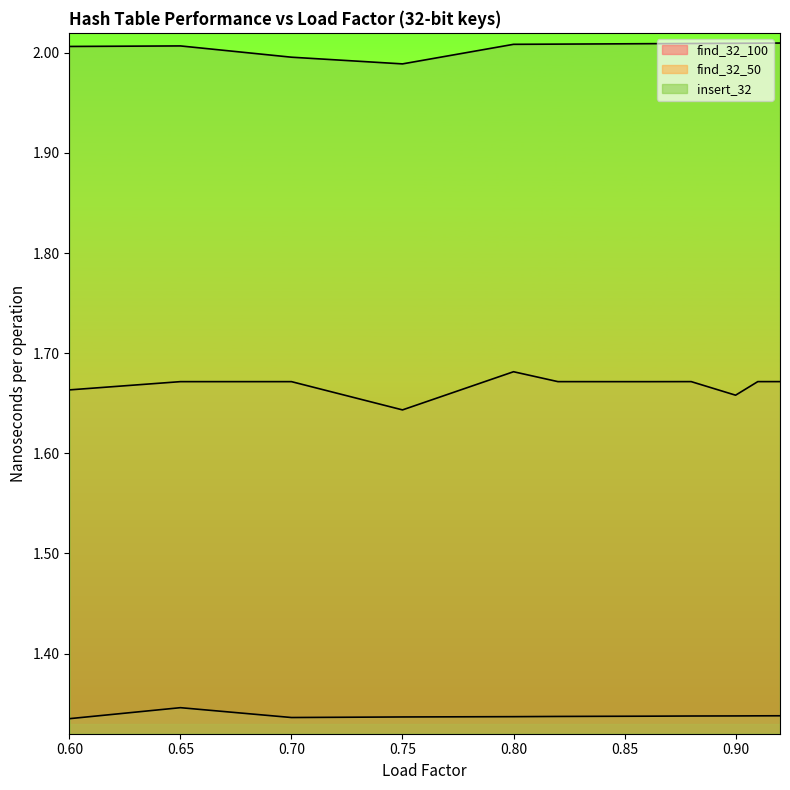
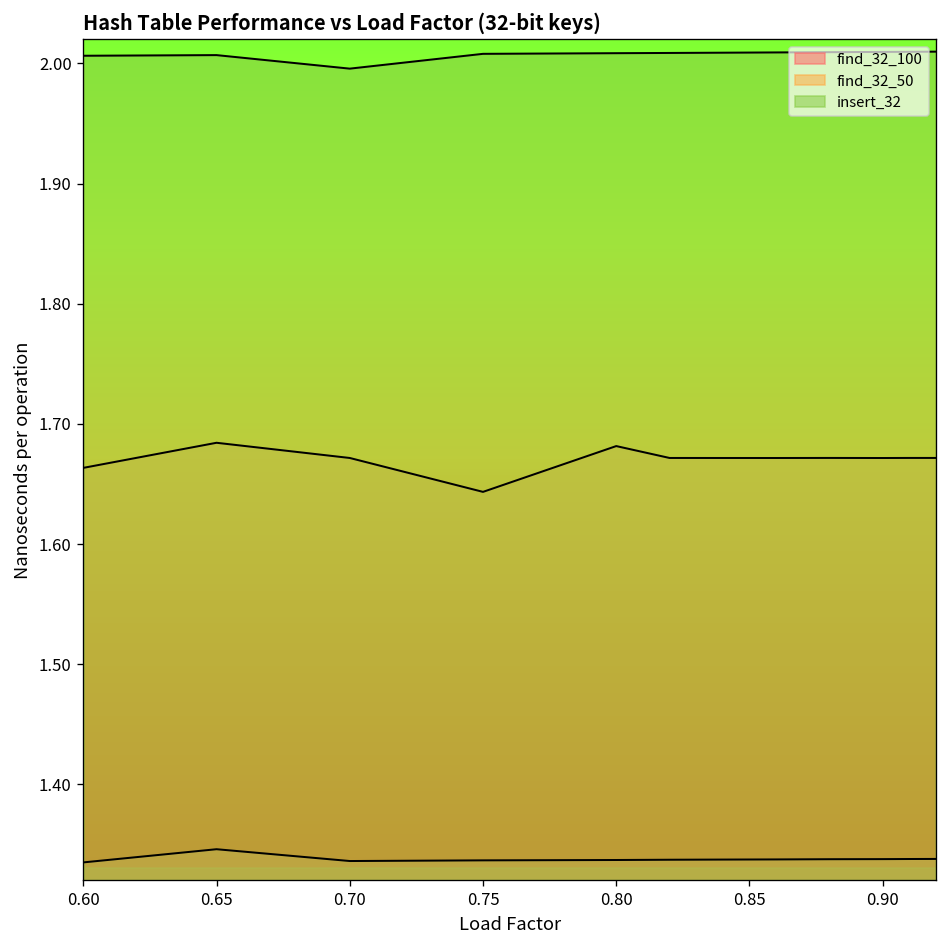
find_32_50, 0.65: 1.672 -> 1.684
insert_32, 0.75: 1.989 -> 2.008
find_32_50, 0.90: 1.658 -> 1.672
